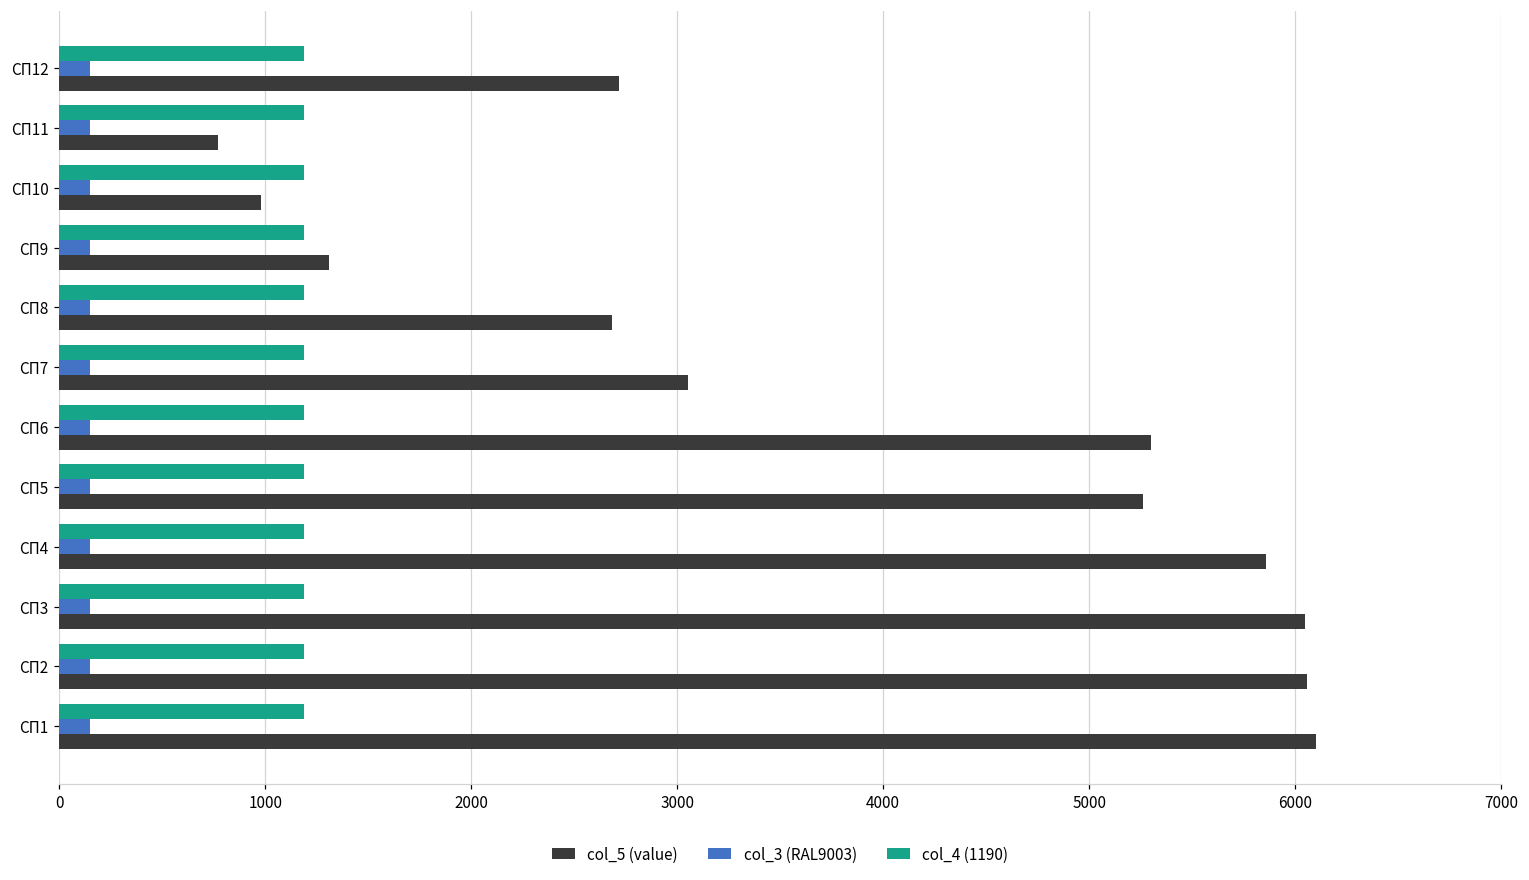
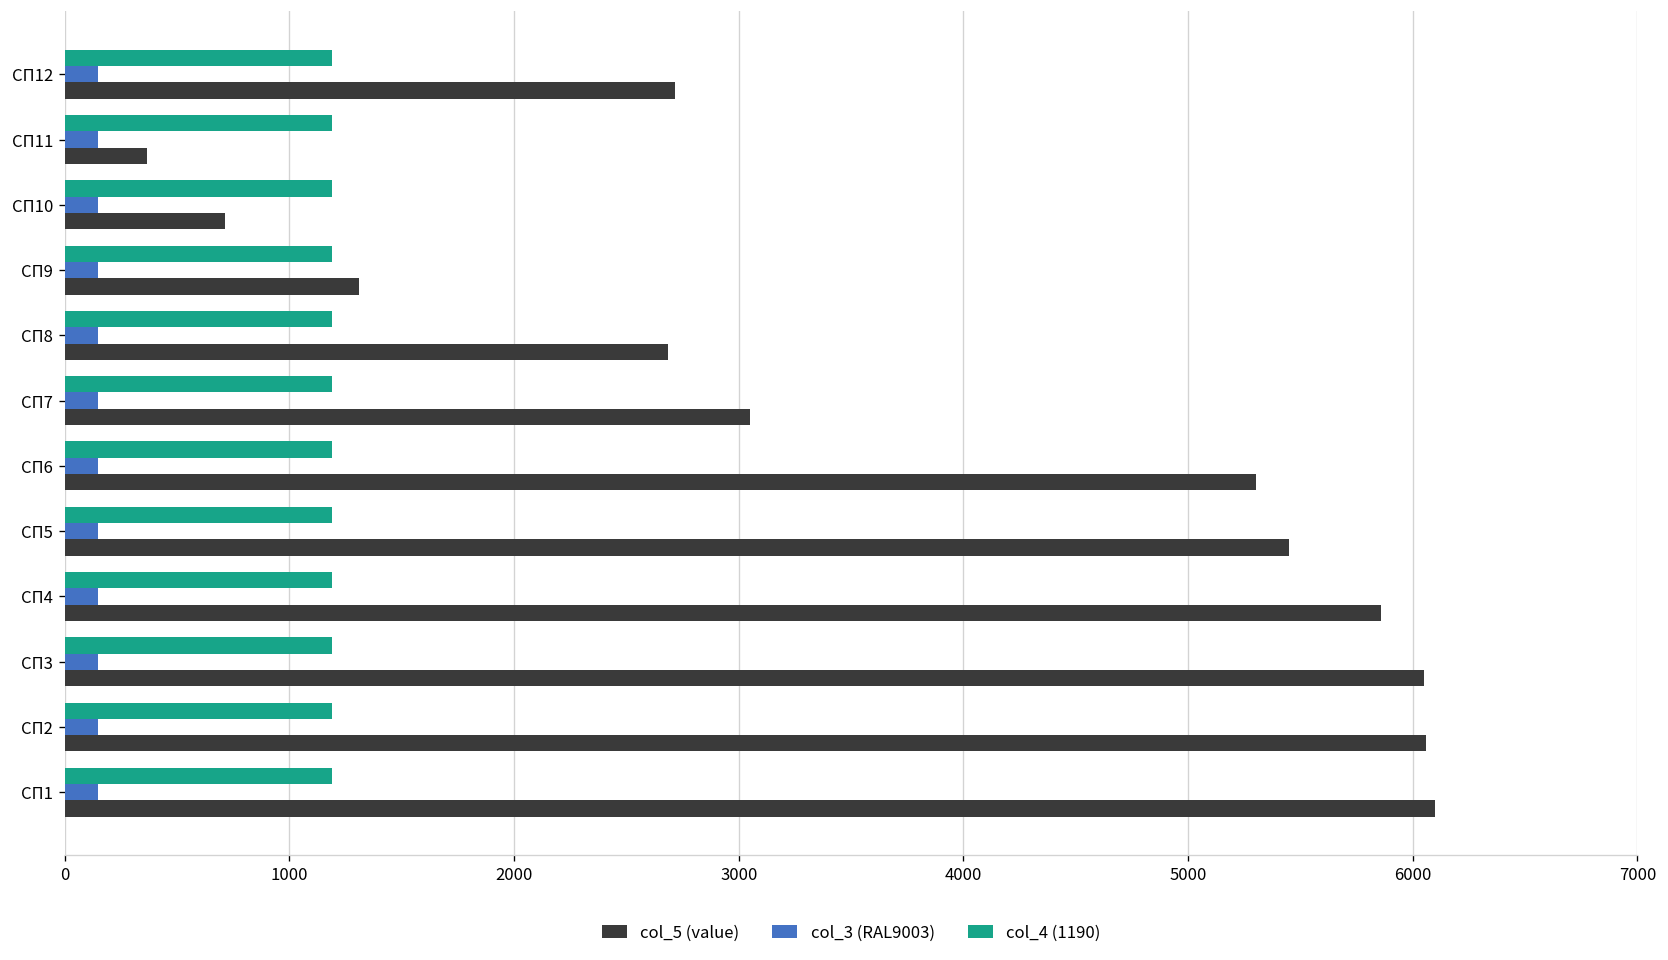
col_5 (value), СП11: 770 -> 370
col_5 (value), СП10: 980 -> 710
col_5 (value), СП5: 5260 -> 5450
